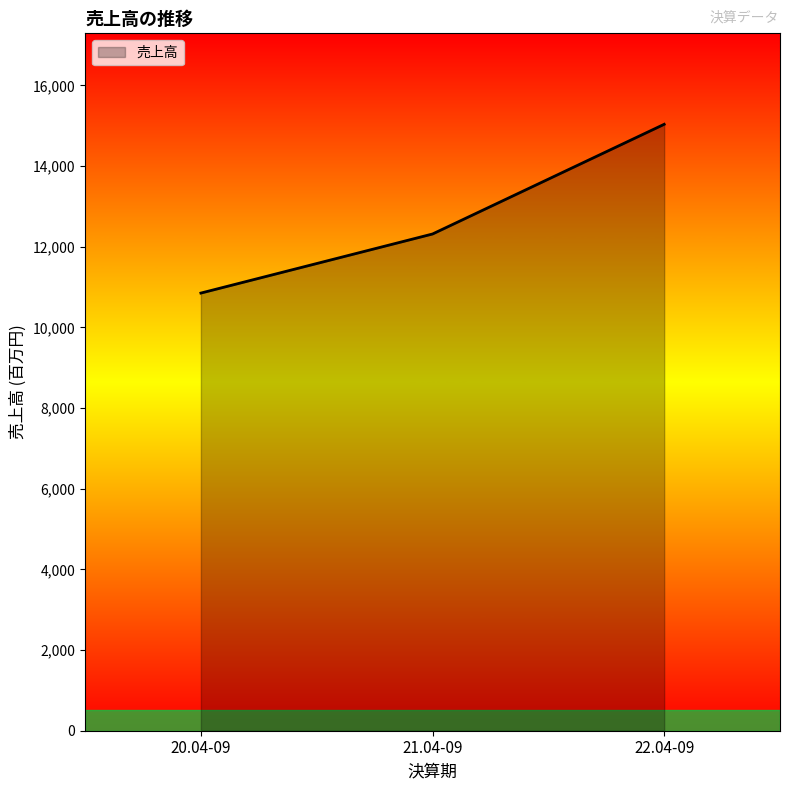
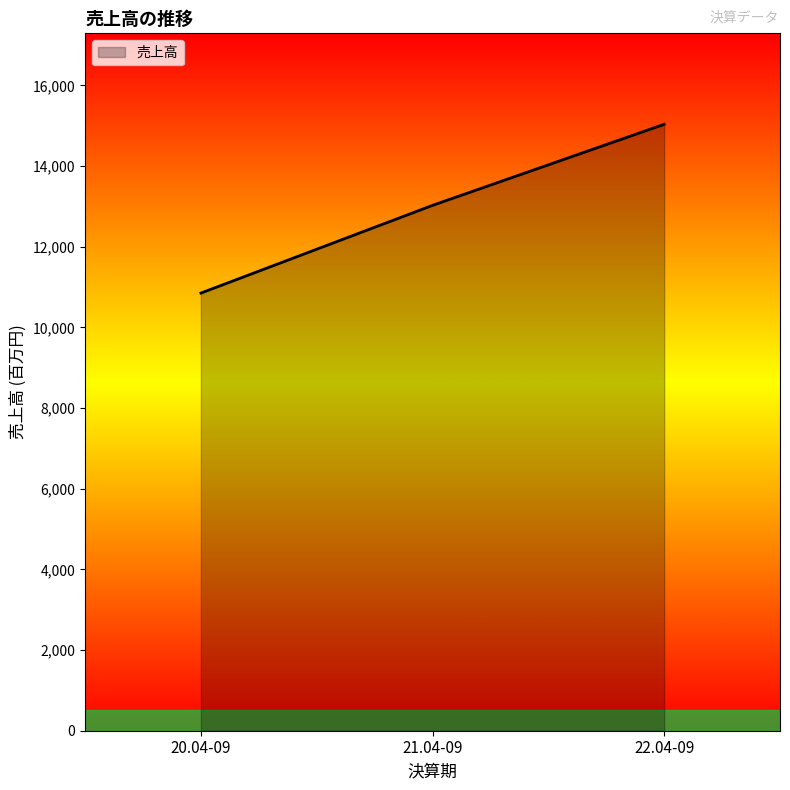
21.04-09: 12,300 -> 13,000
